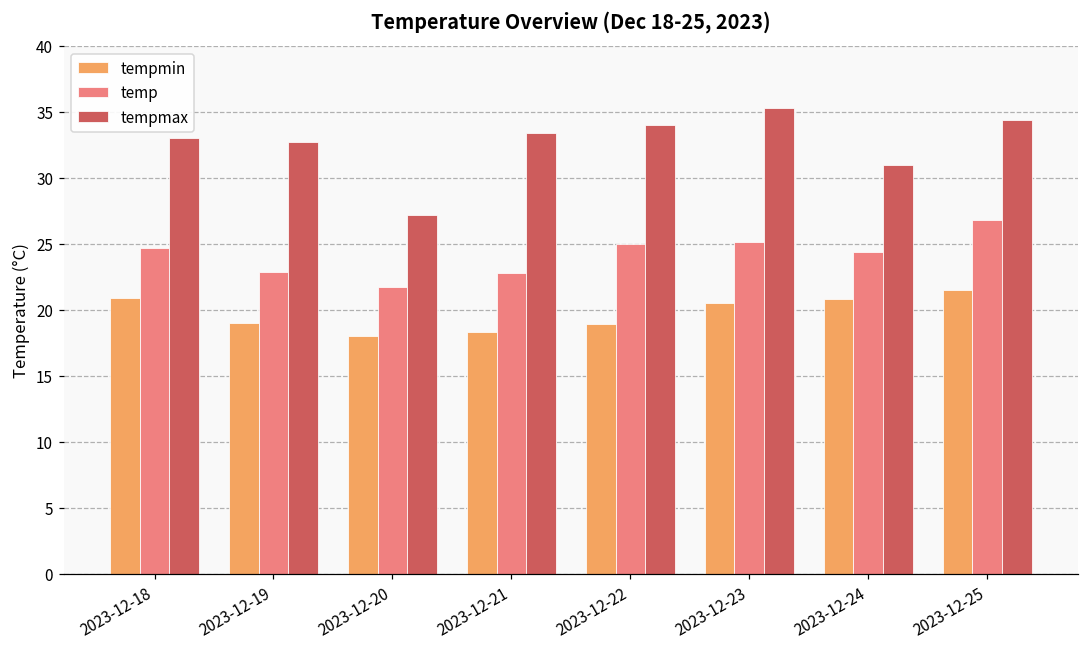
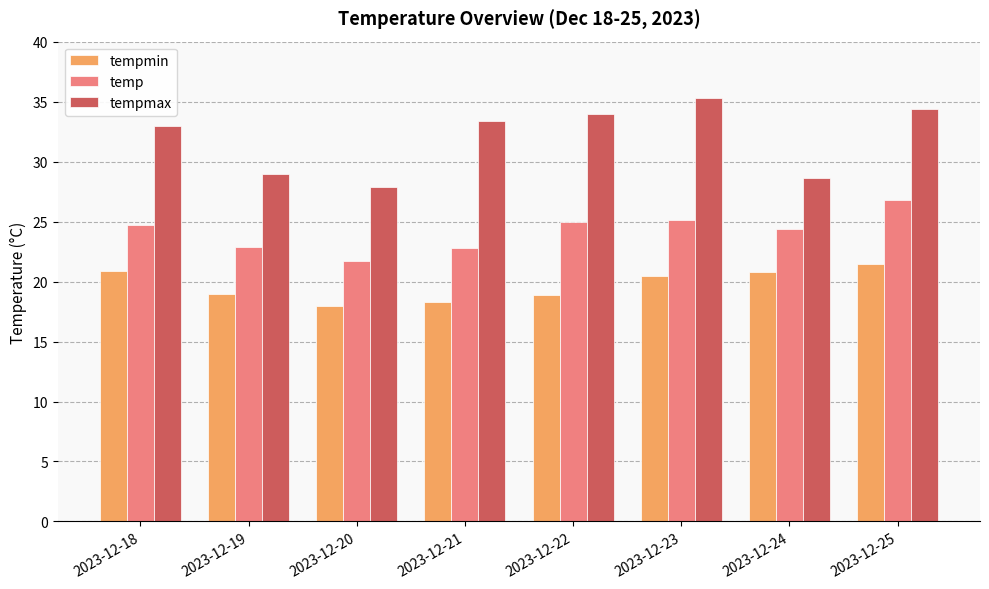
tempmax, 2023-12-19: 32.7 -> 29.0
tempmax, 2023-12-20: 27.2 -> 27.9
tempmax, 2023-12-24: 31.0 -> 28.6
